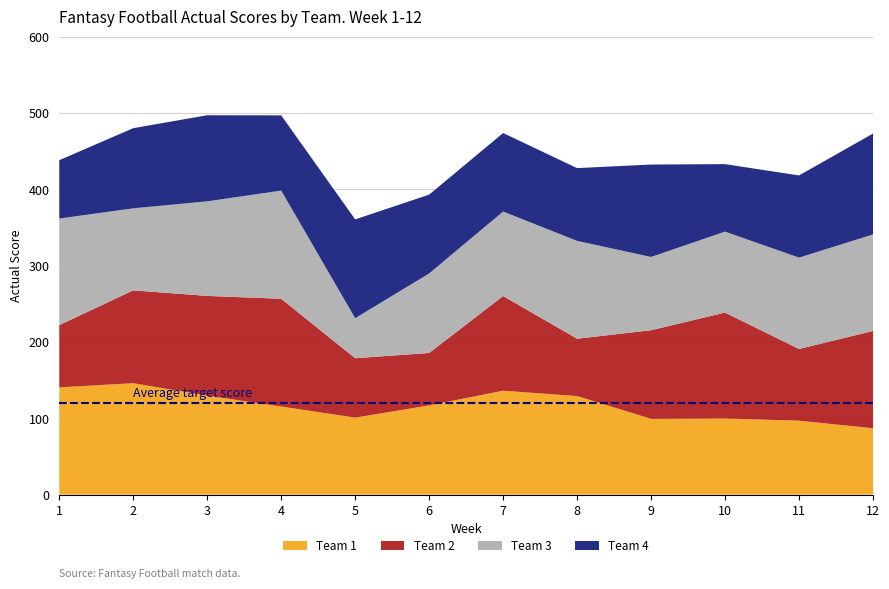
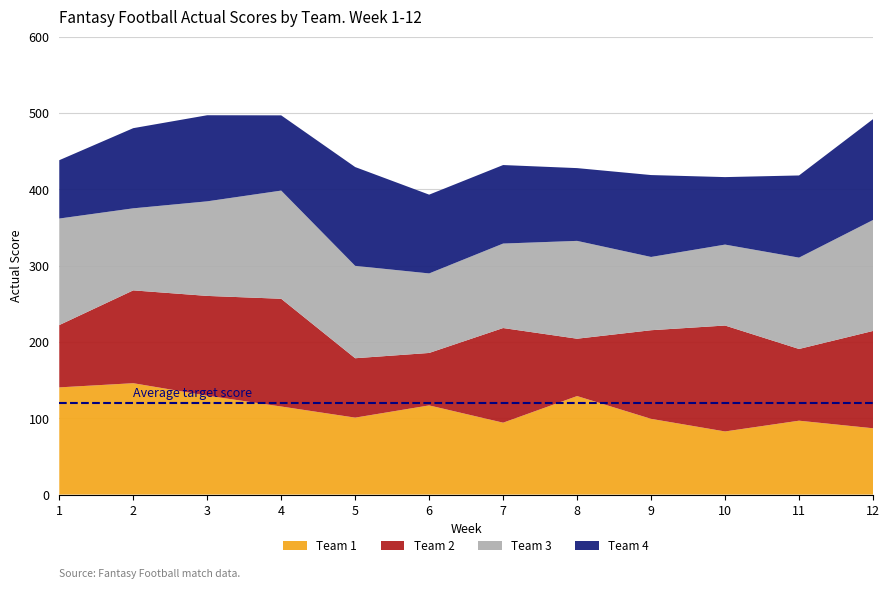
Team 3, 5: 50 -> 120
Team 1, 7: 140 -> 90
Team 4, 9: 120 -> 110
Team 1, 10: 100 -> 80
Team 3, 12: 130 -> 150
